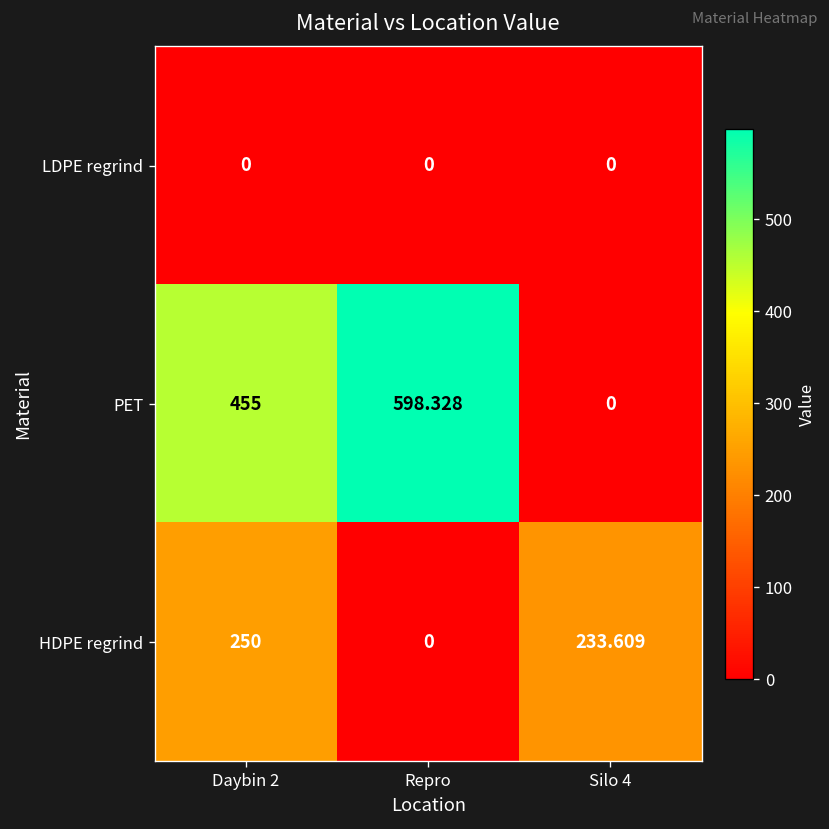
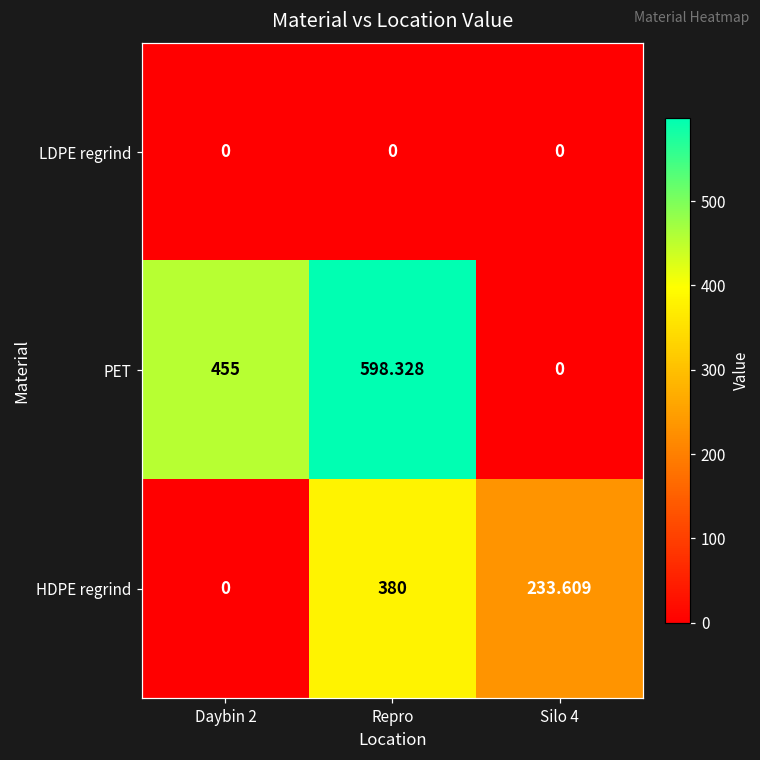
HDPE regrind, Daybin 2: 250 -> 0
HDPE regrind, Repro: 0 -> 380
